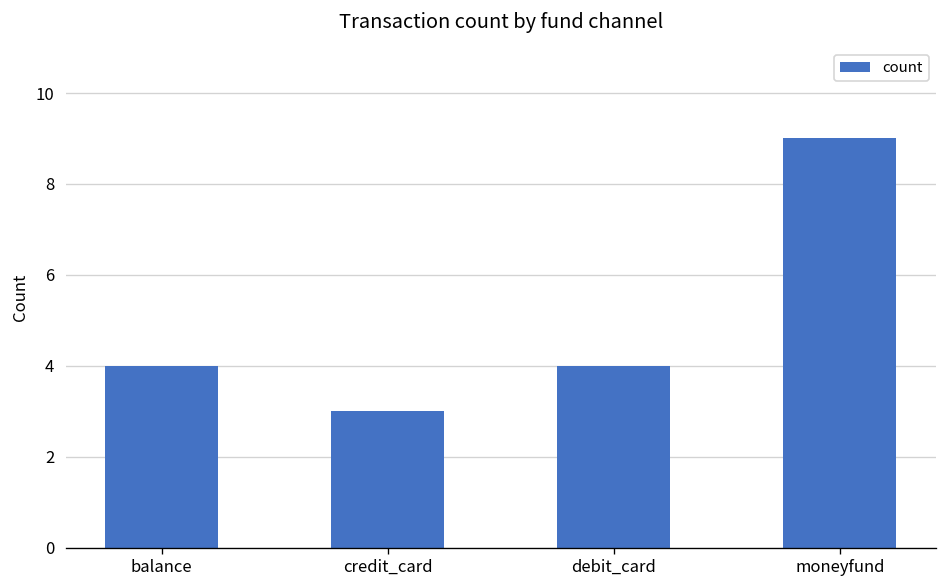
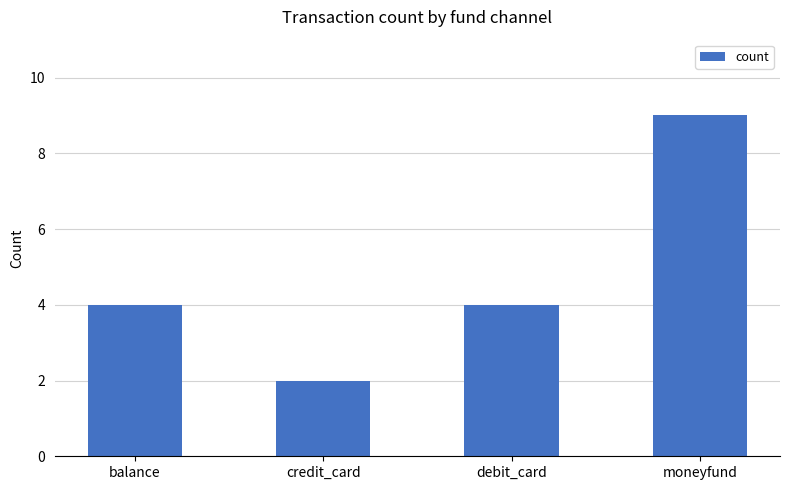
credit_card: 3 -> 2
